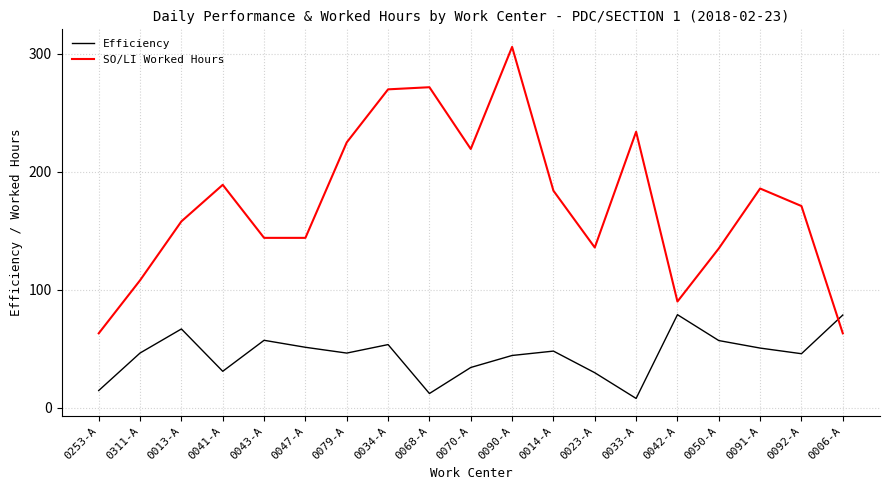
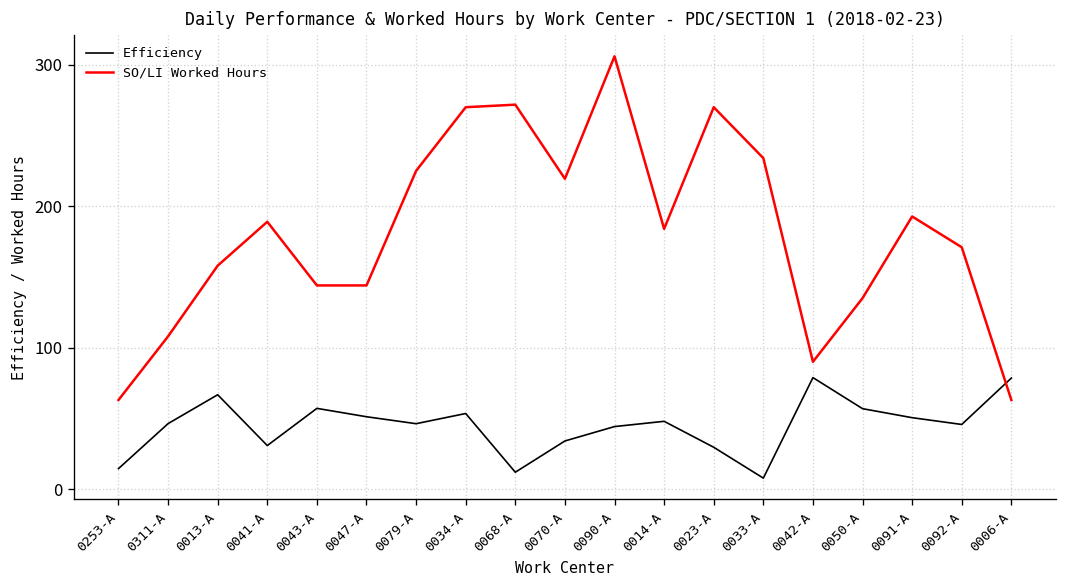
SO/LI Worked Hours, 0023-A: 136 -> 270
SO/LI Worked Hours, 0091-A: 186 -> 193
